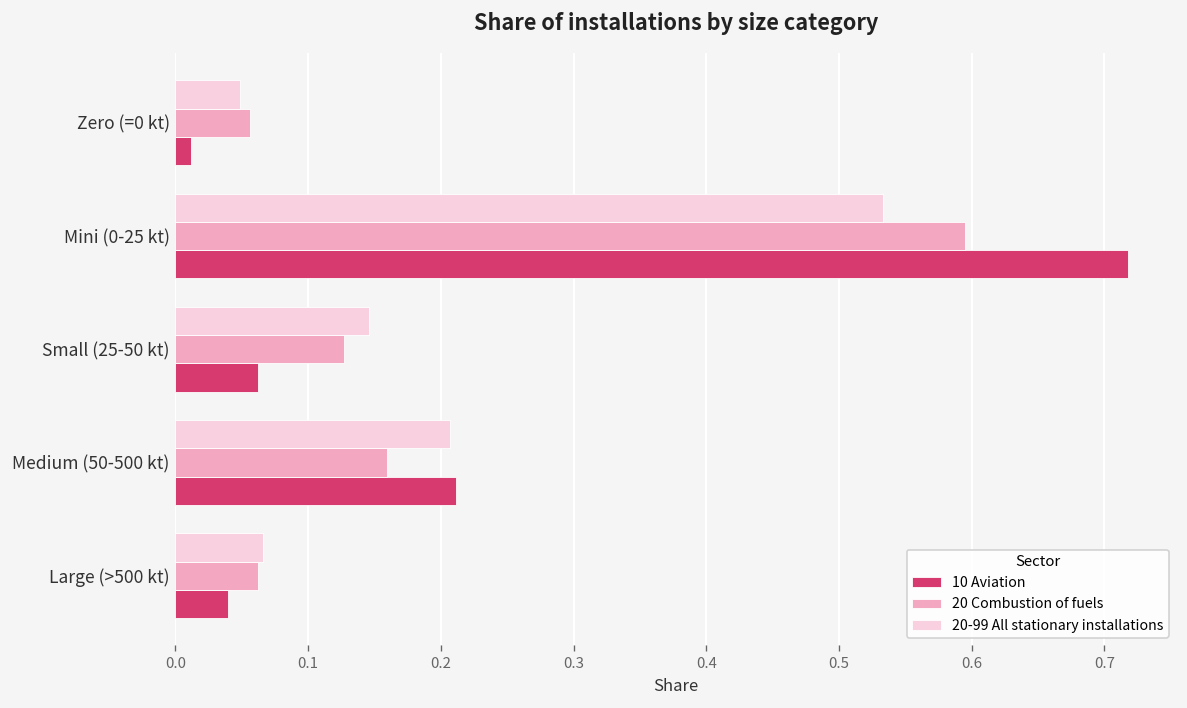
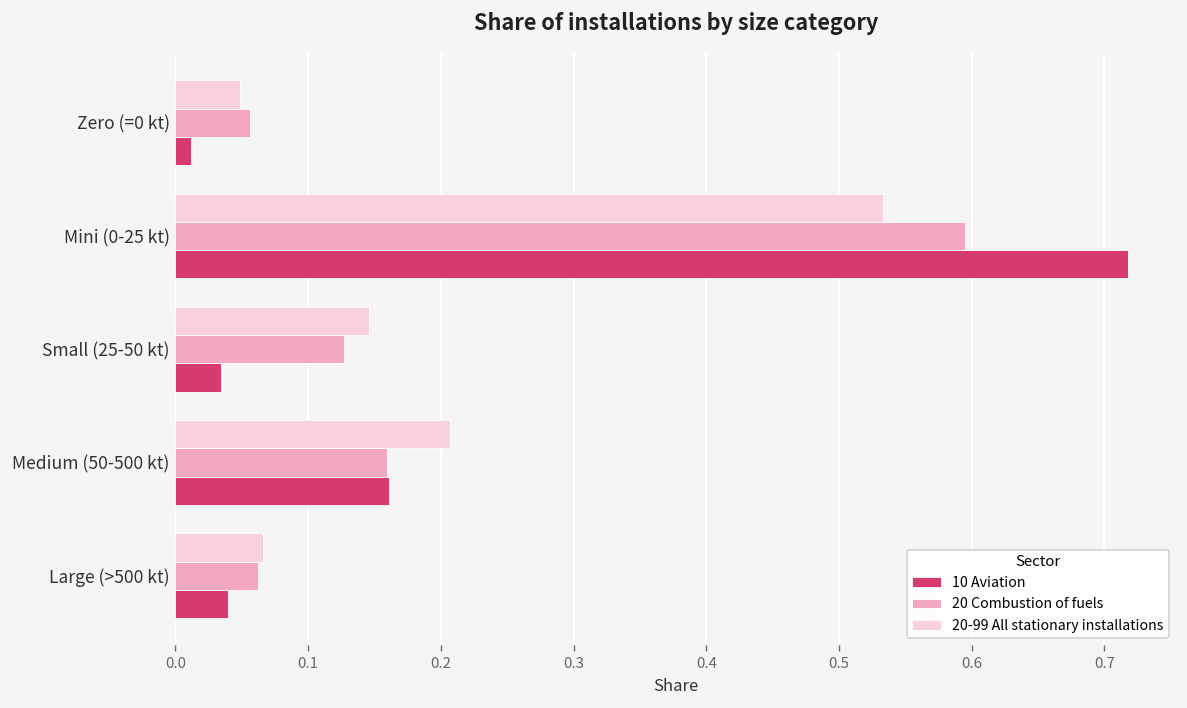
10 Aviation, Small (25-50 kt): 0.062 -> 0.035
10 Aviation, Medium (50-500 kt): 0.211 -> 0.161
